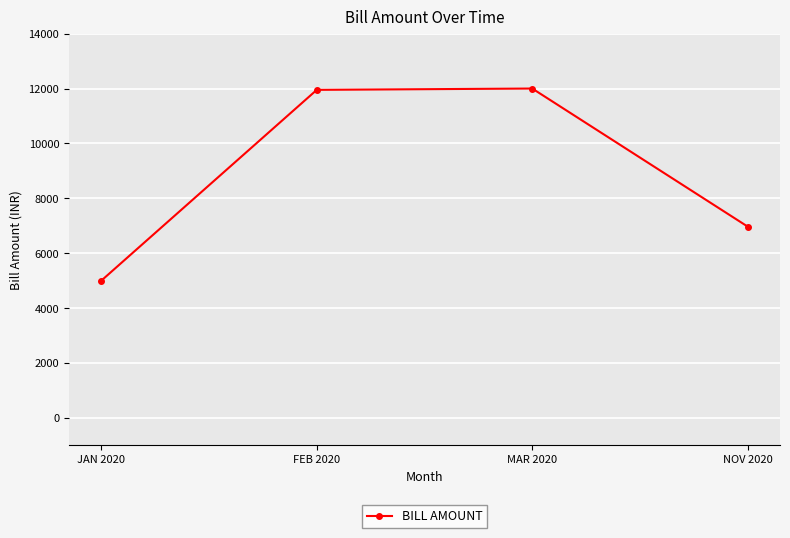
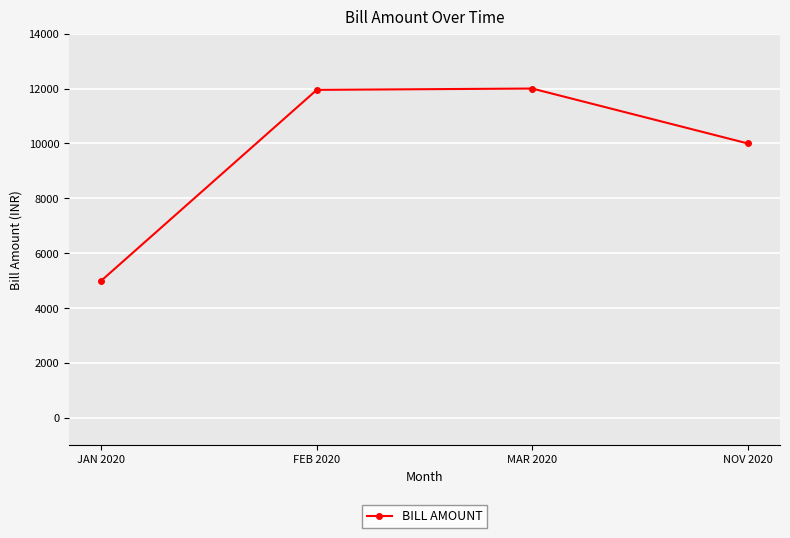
NOV 2020: 7000 -> 10000
